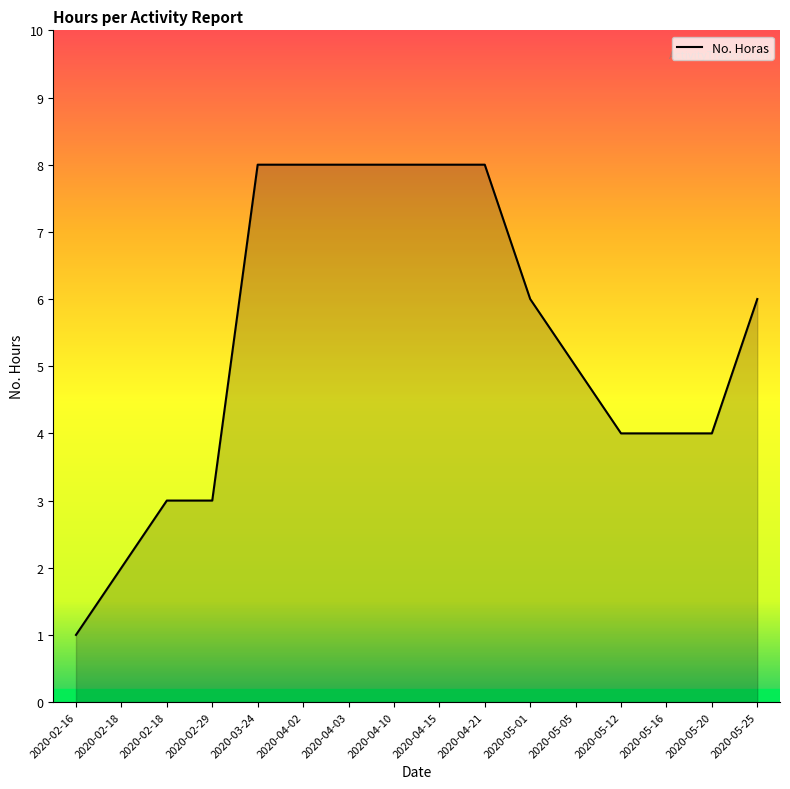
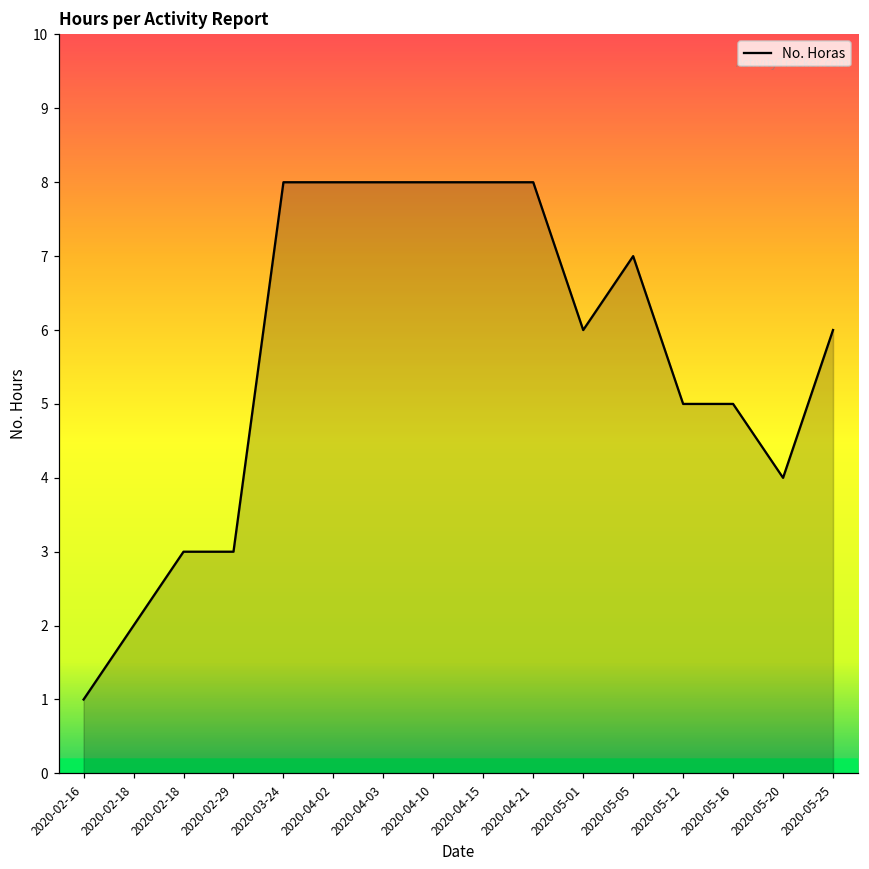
2020-05-05: 5 -> 7
2020-05-12: 4 -> 5
2020-05-16: 4 -> 5
